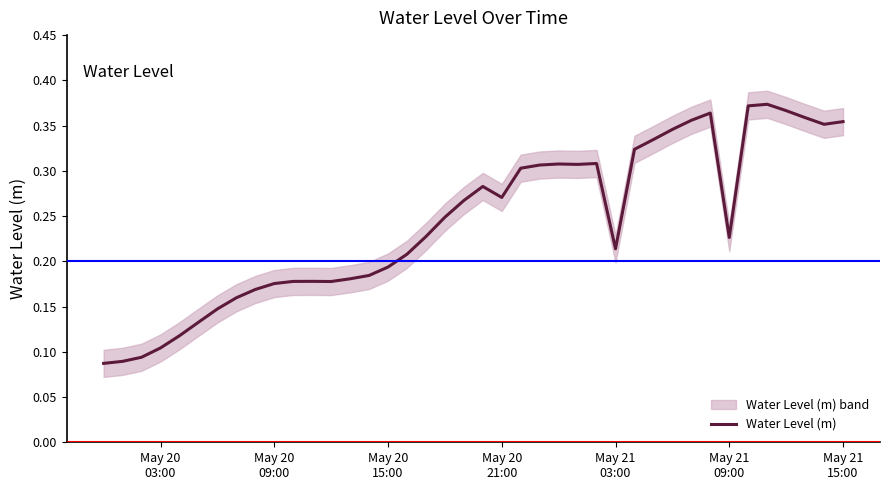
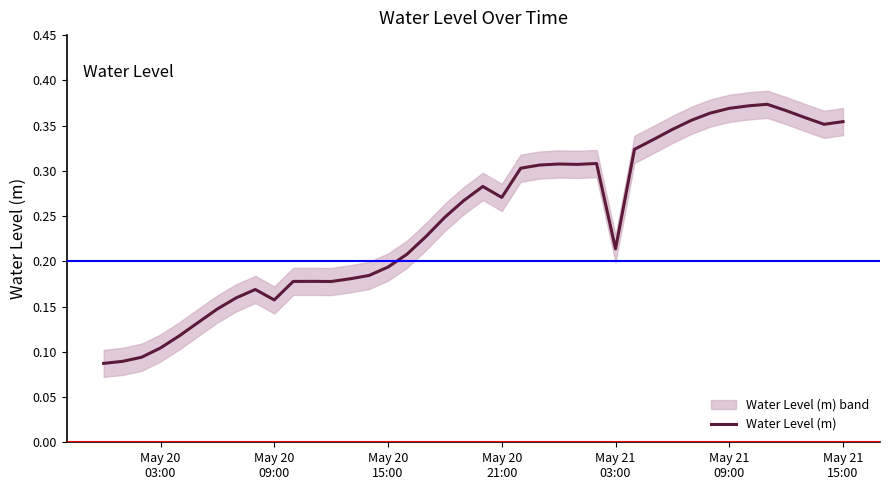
Water Level (m), May 20 09:00: 0.18 -> 0.16
Water Level (m), May 21 09:00: 0.23 -> 0.37
